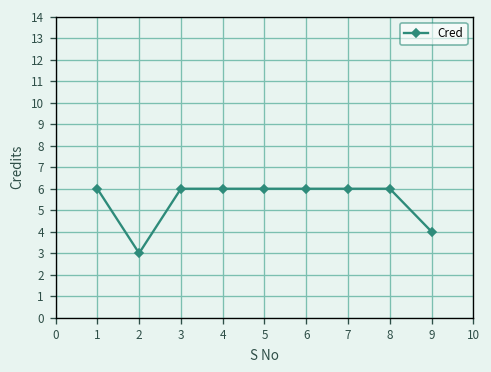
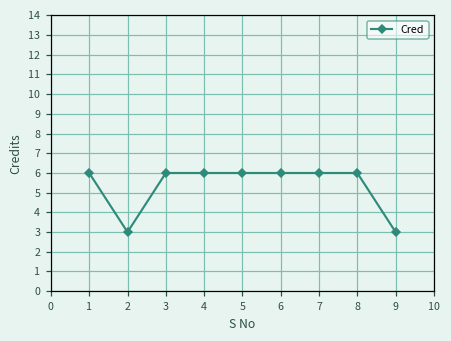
9: 4 -> 3
